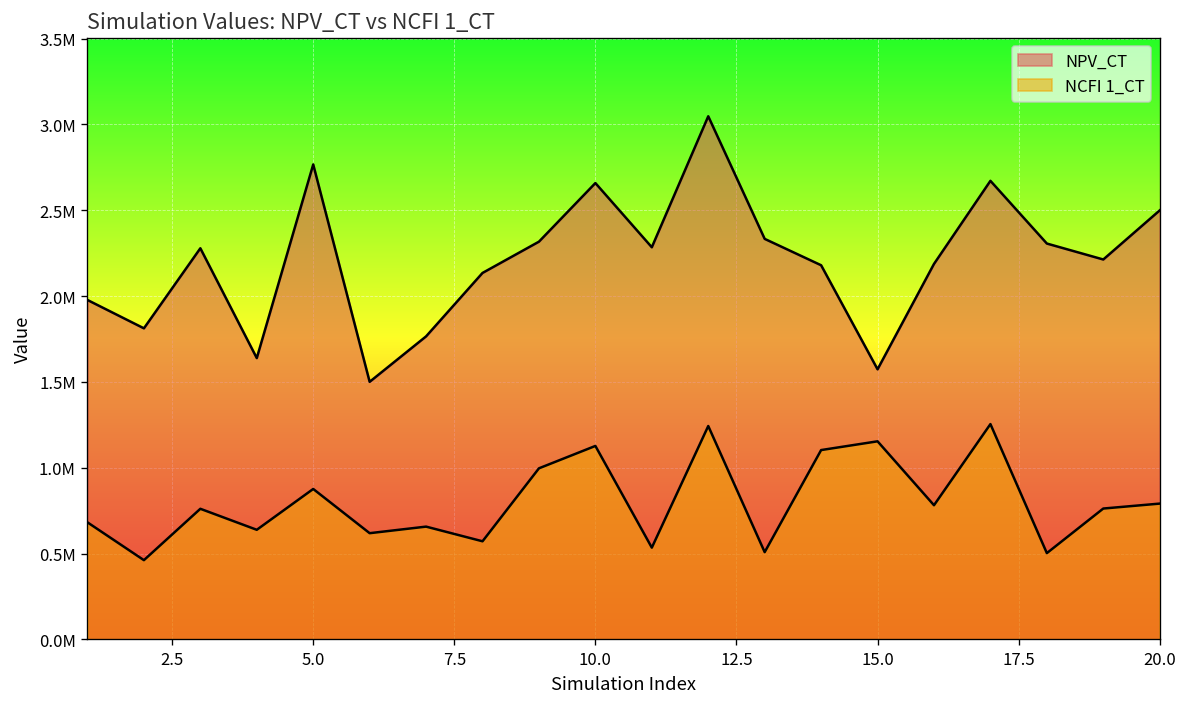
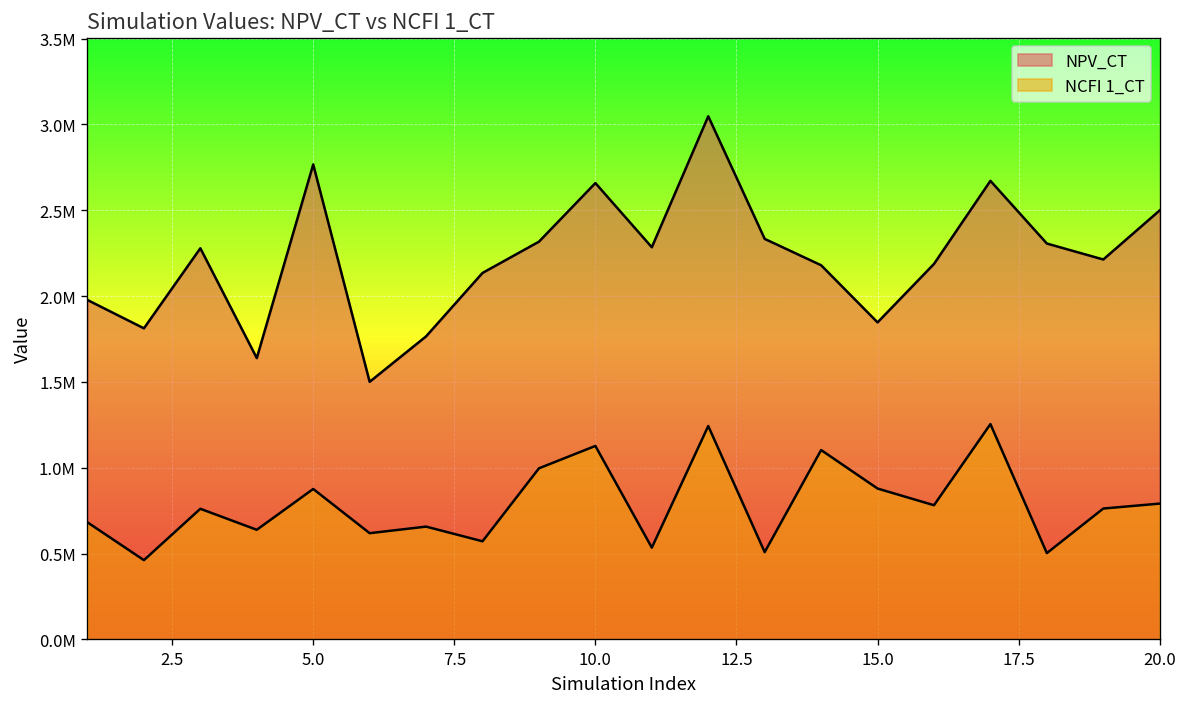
NPV_CT, 15.0: 1570000 -> 1850000
NCFI 1_CT, 15.0: 1150000 -> 880000
